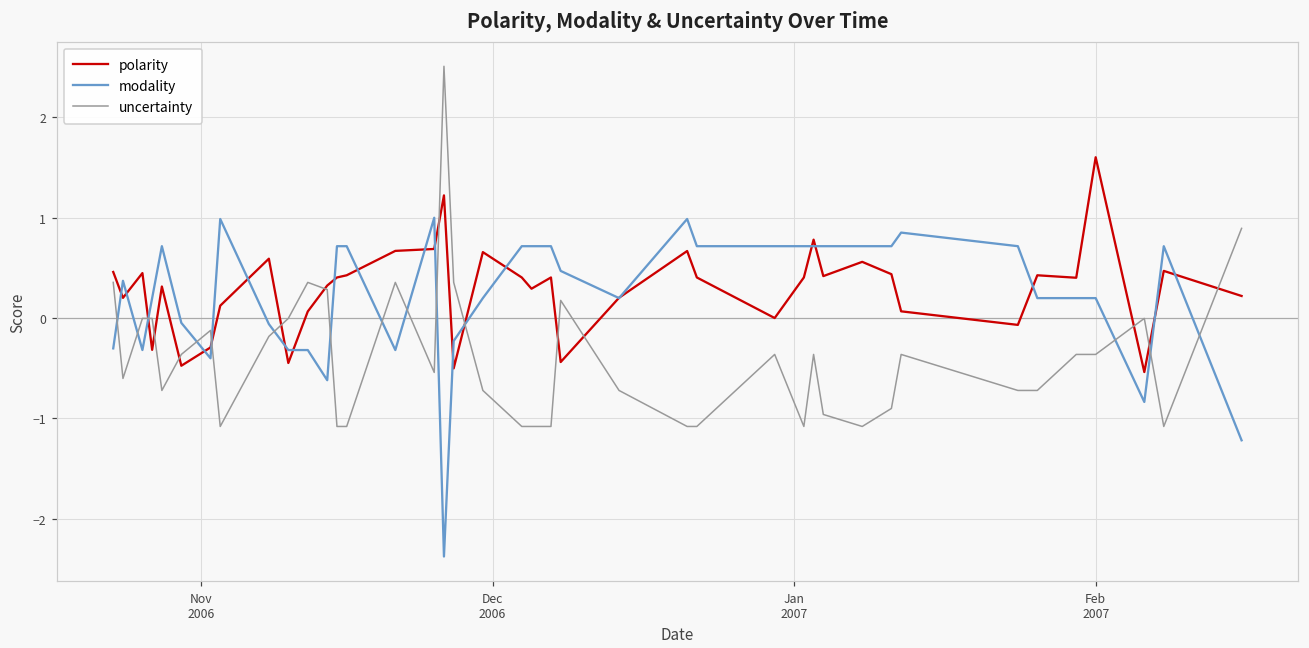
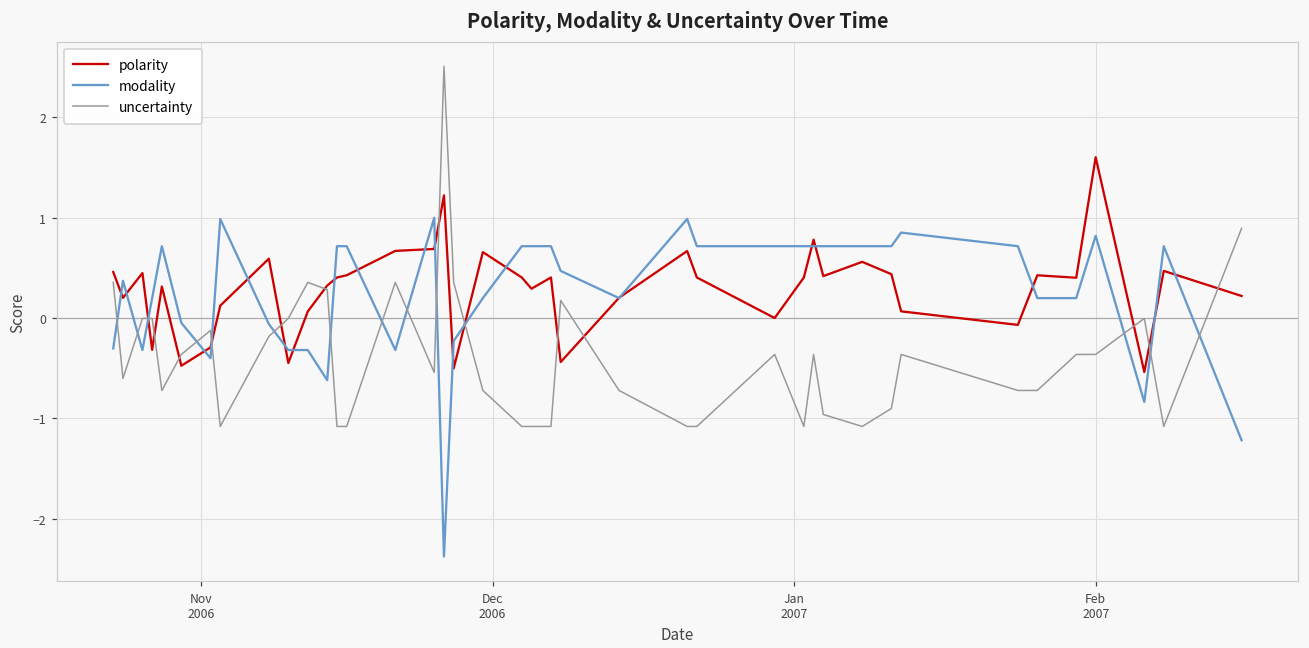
modality, Feb 2007: 0.2 -> 0.8
